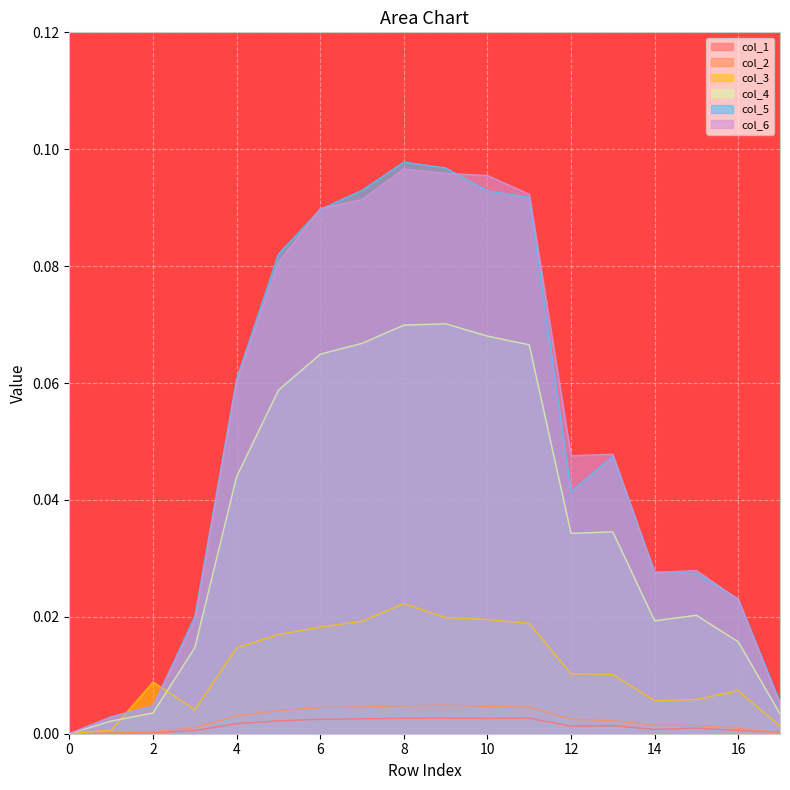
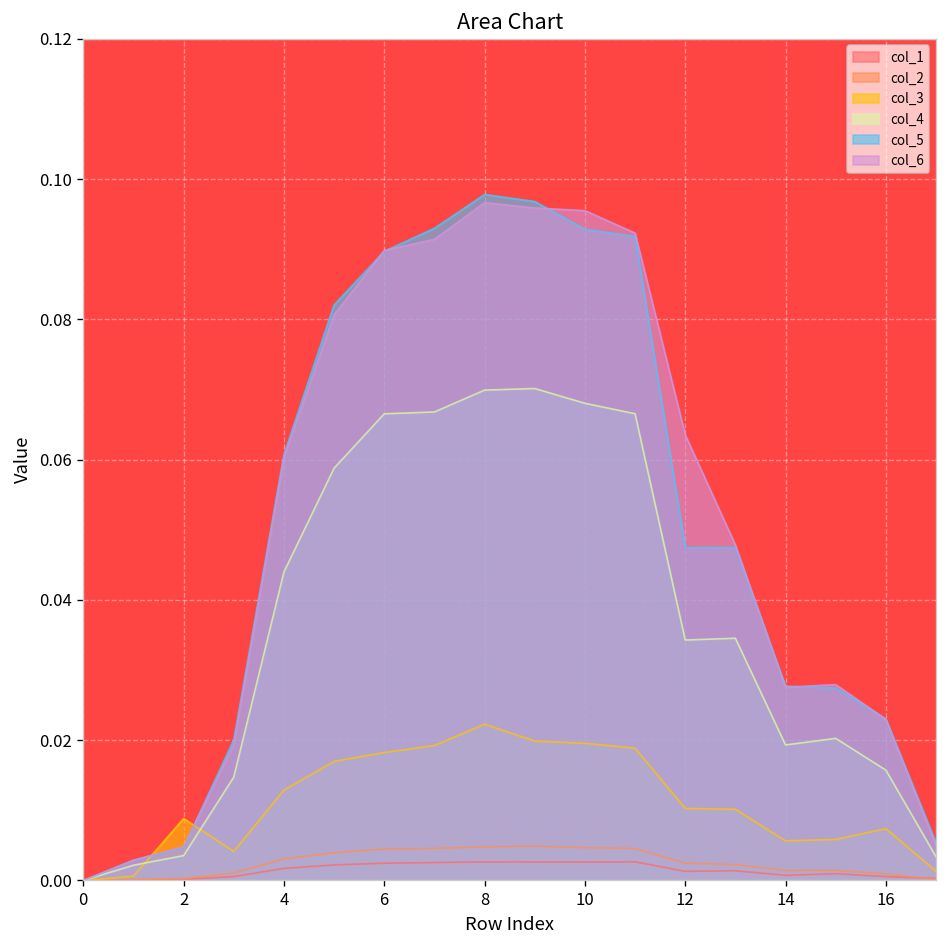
col_3, 4: 0.015 -> 0.013
col_4, 6: 0.065 -> 0.067
col_5, 12: 0.041 -> 0.047
col_6, 12: 0.048 -> 0.064
